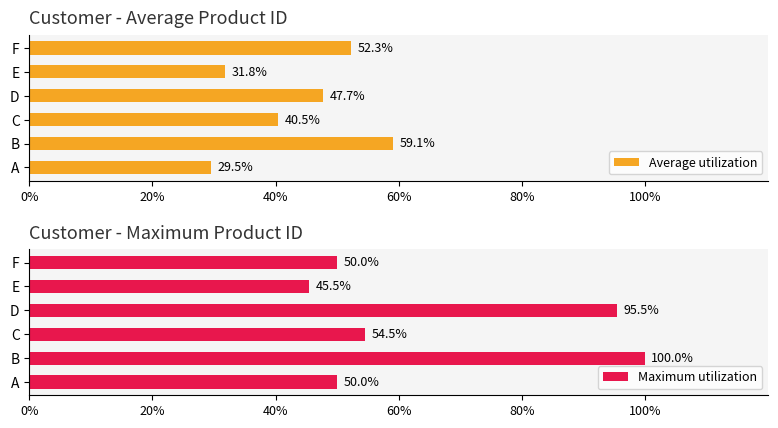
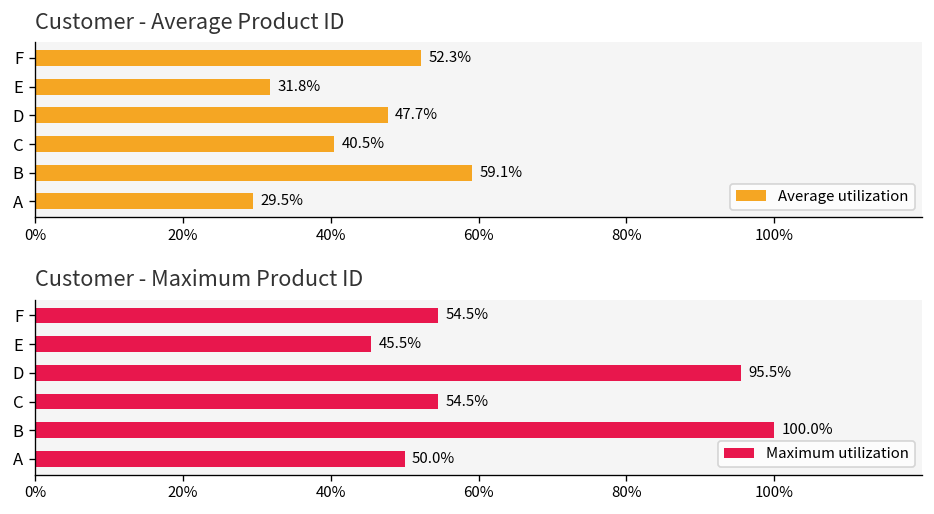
Customer - Maximum Product ID, F: 50.0% -> 54.5%
